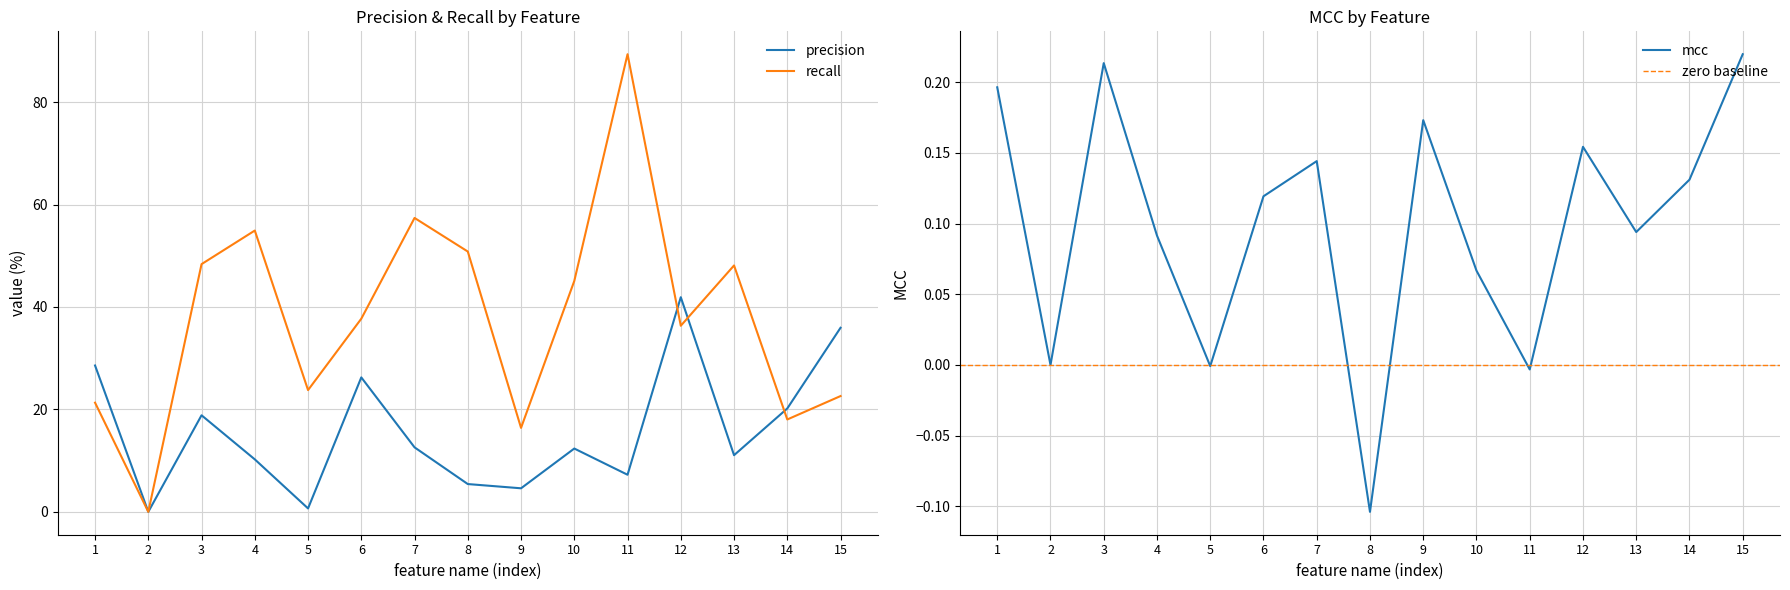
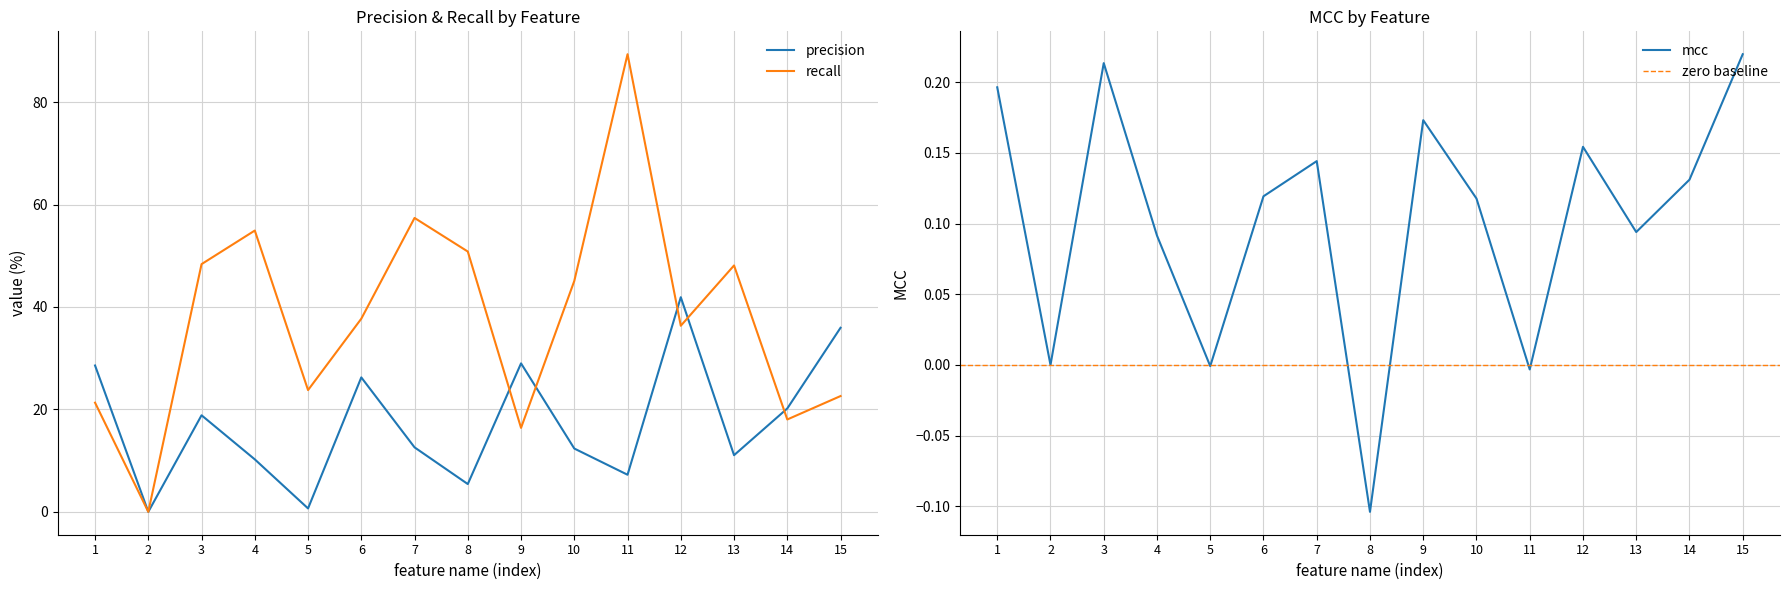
Precision & Recall by Feature, precision, 9: 5 -> 29
MCC by Feature, 10: 0.067 -> 0.118
